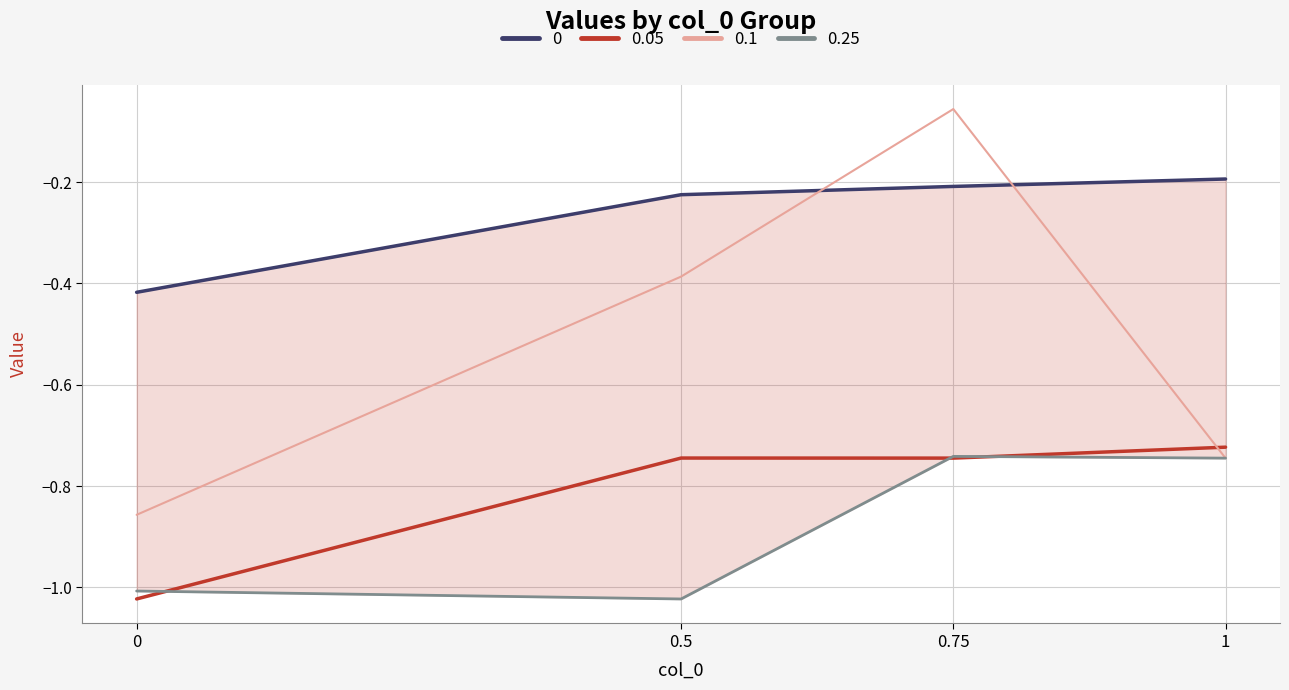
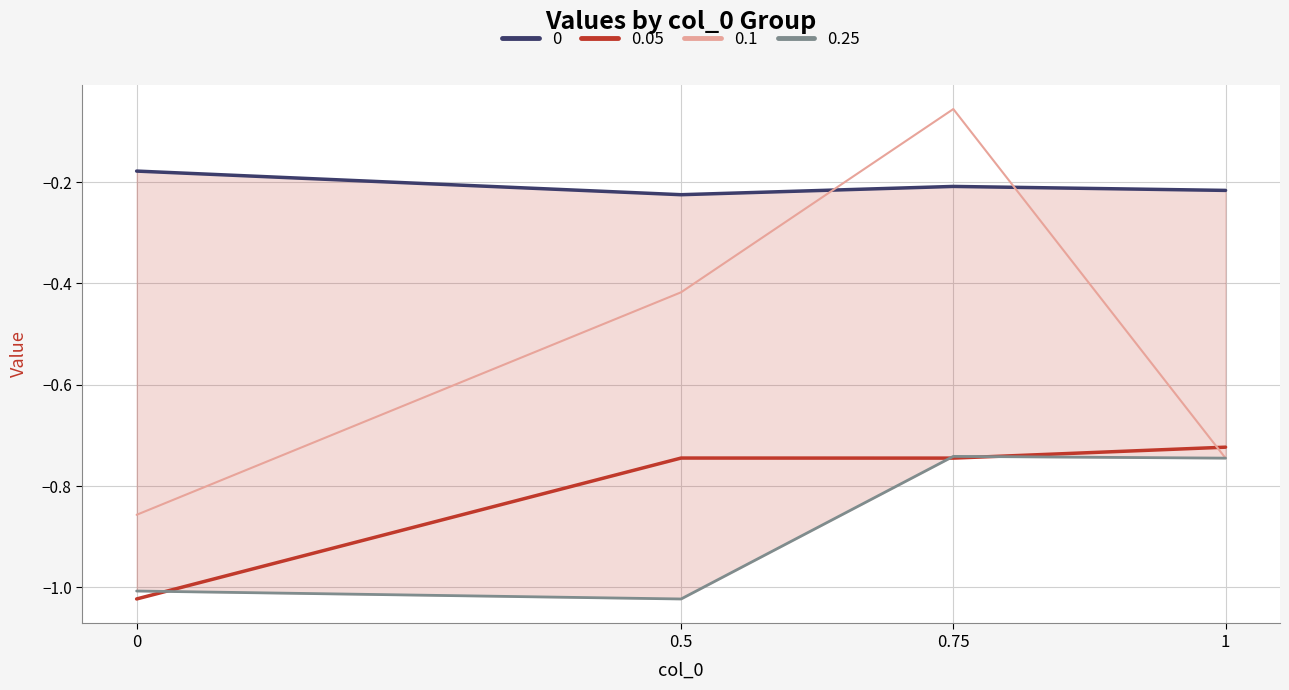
0, 0: -0.42 -> -0.18
0.1, 0.5: -0.39 -> -0.42
0, 1: -0.19 -> -0.22
